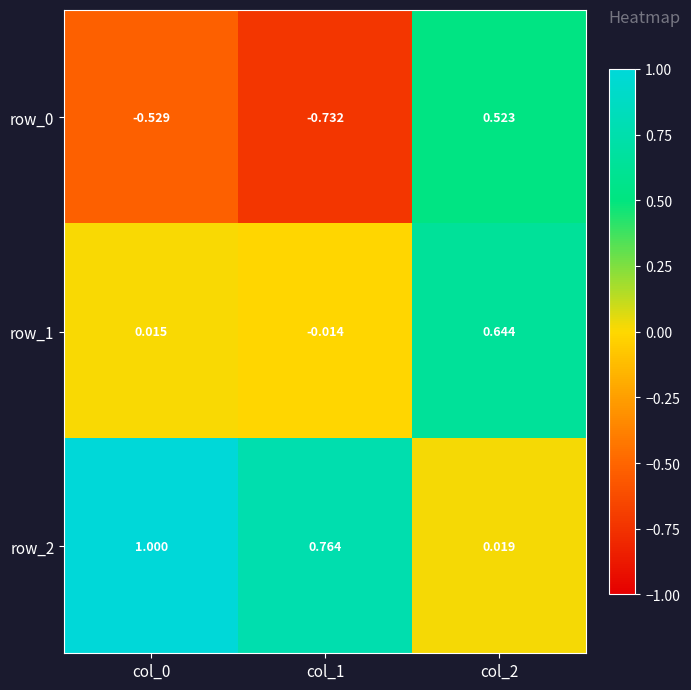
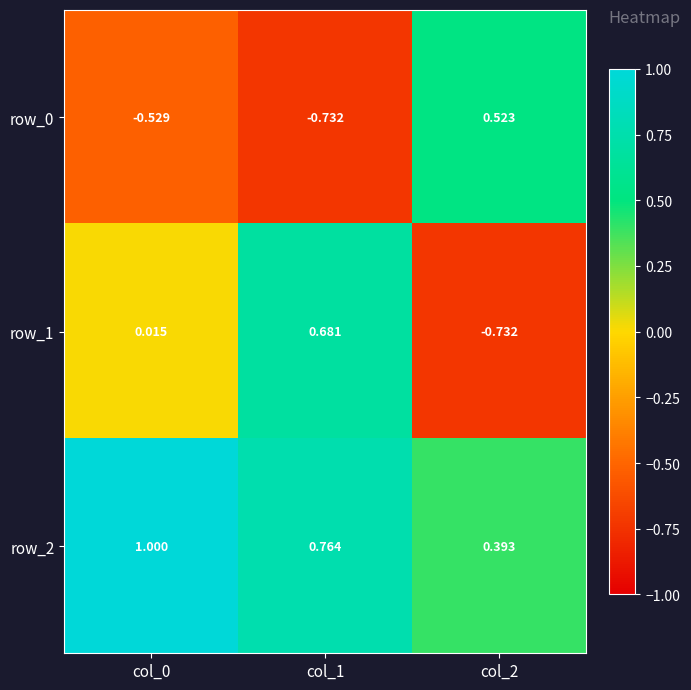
row_1, col_1: -0.014 -> 0.681
row_1, col_2: 0.644 -> -0.732
row_2, col_2: 0.019 -> 0.393
